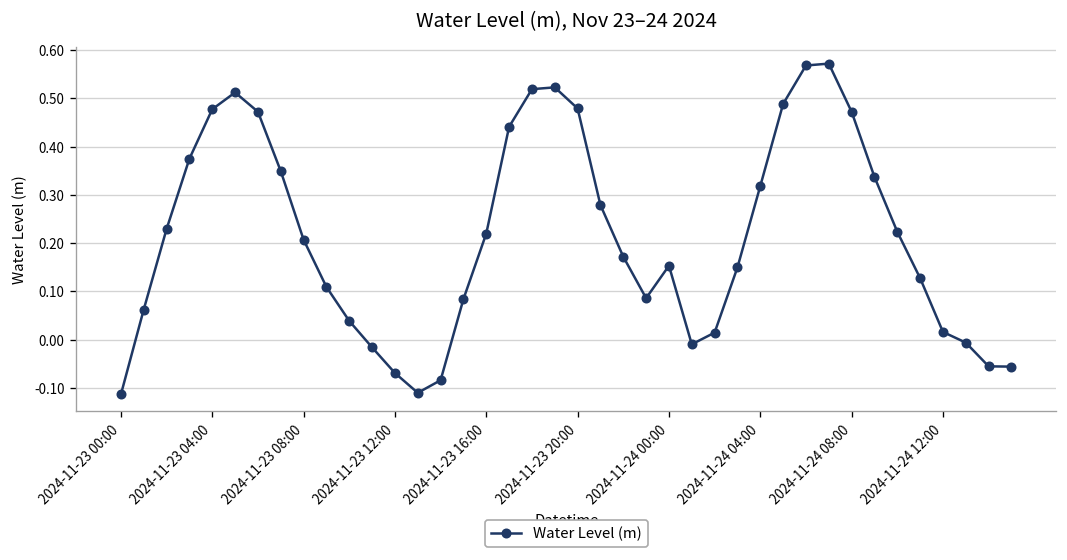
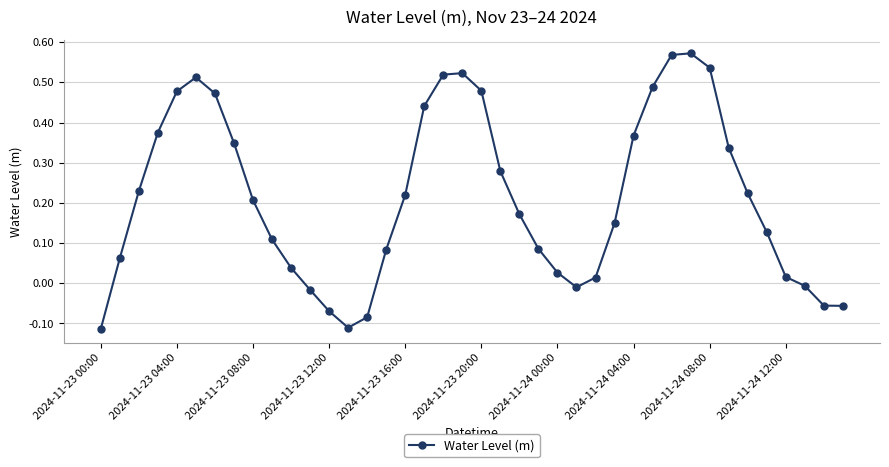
2024-11-24 00:00: 0.15 -> 0.03
2024-11-24 04:00: 0.32 -> 0.37
2024-11-24 08:00: 0.47 -> 0.54
